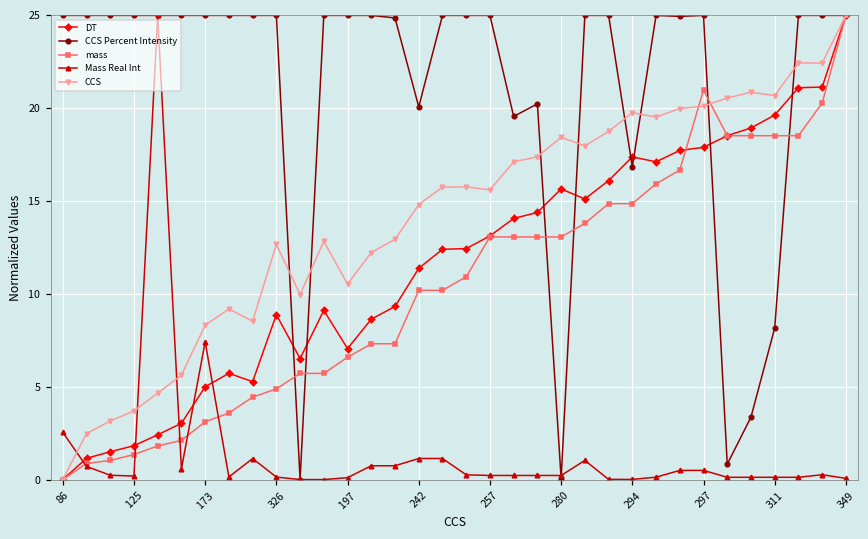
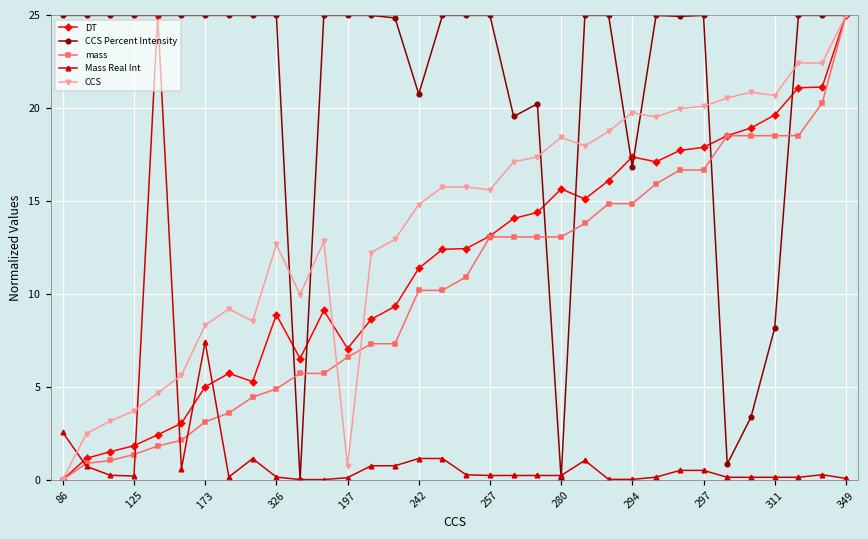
CCS, 197: 10.5 -> 0.7
CCS Percent Intensity, 242: 20.1 -> 20.8
mass, 297: 21.0 -> 16.7
